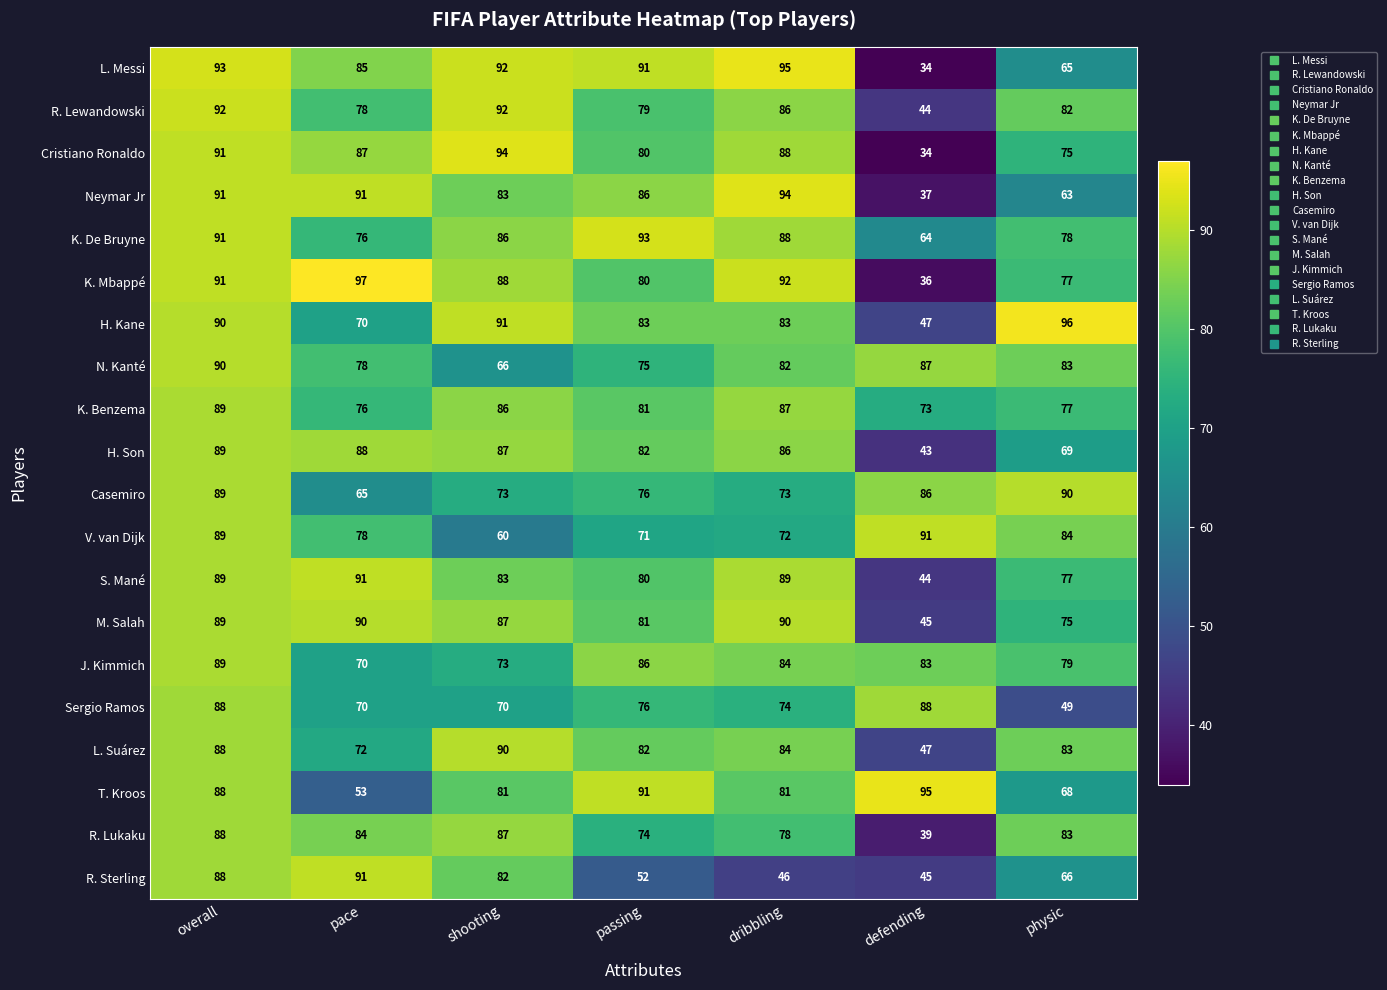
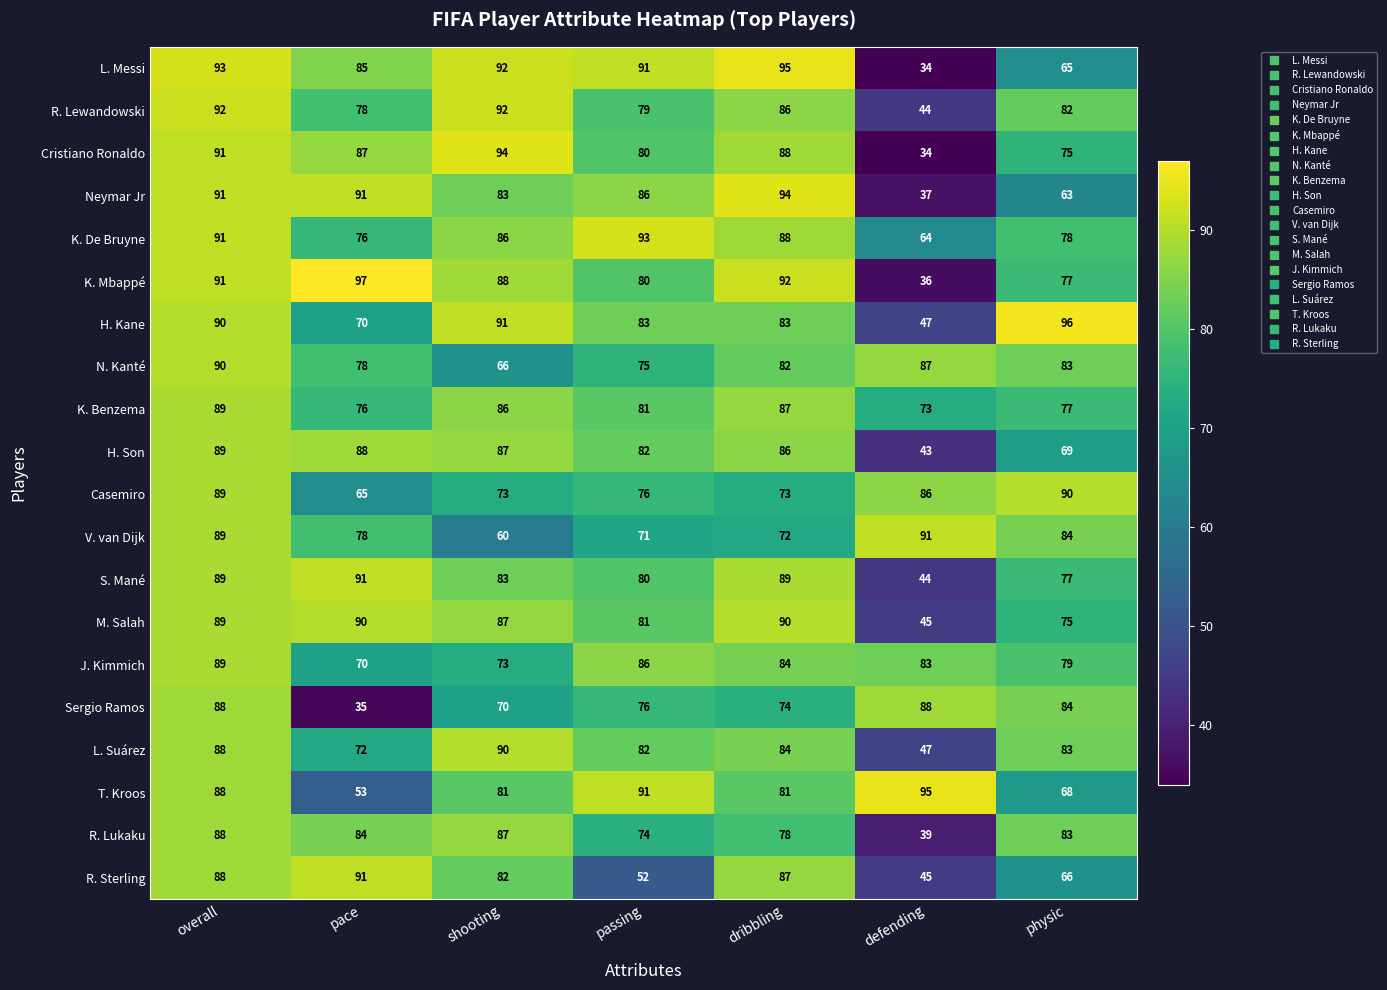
Sergio Ramos, pace: 70 -> 35
Sergio Ramos, physic: 49 -> 84
R. Sterling, dribbling: 46 -> 87
